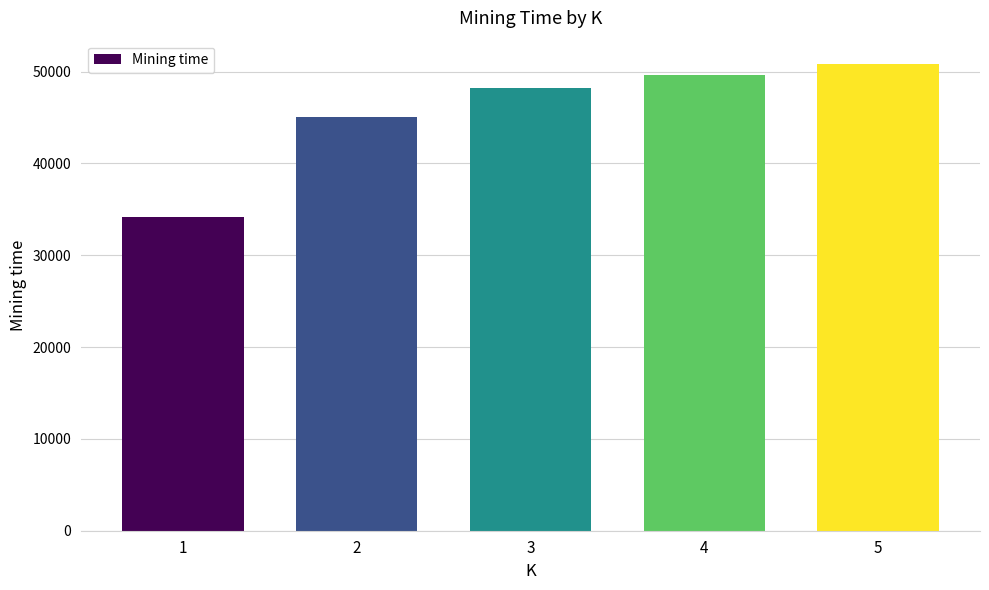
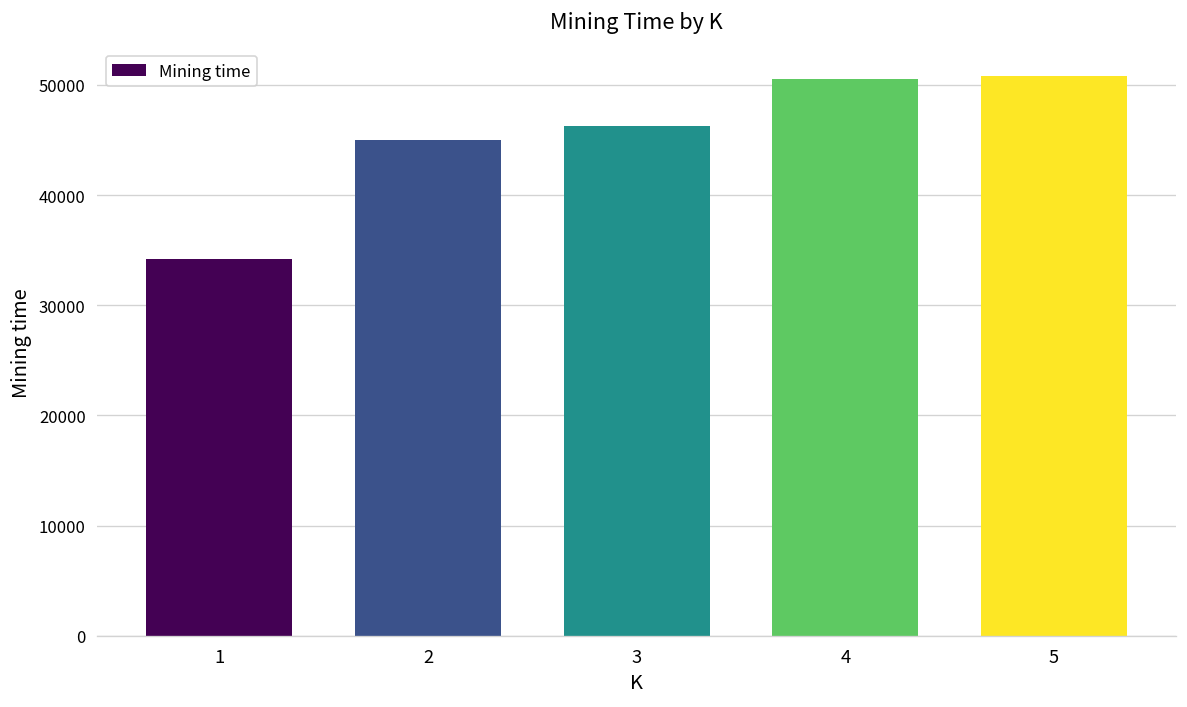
3: 48000 -> 46000
4: 50000 -> 51000
